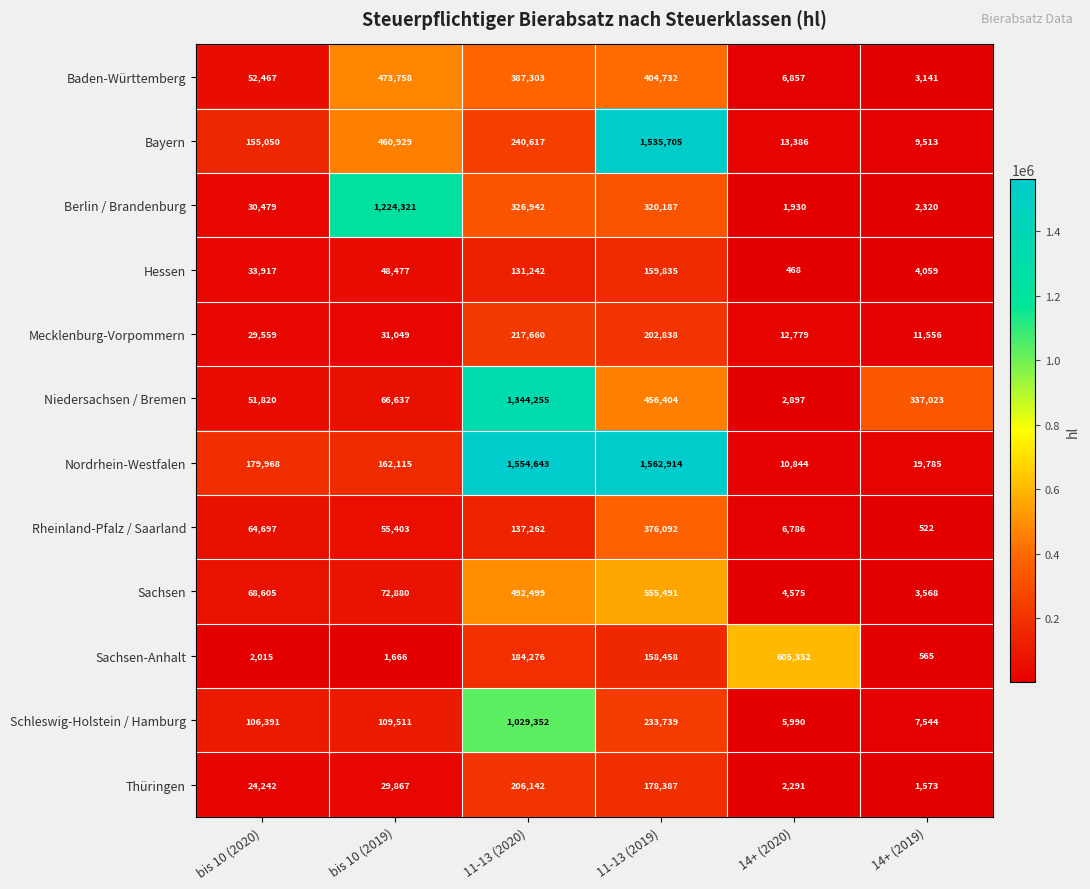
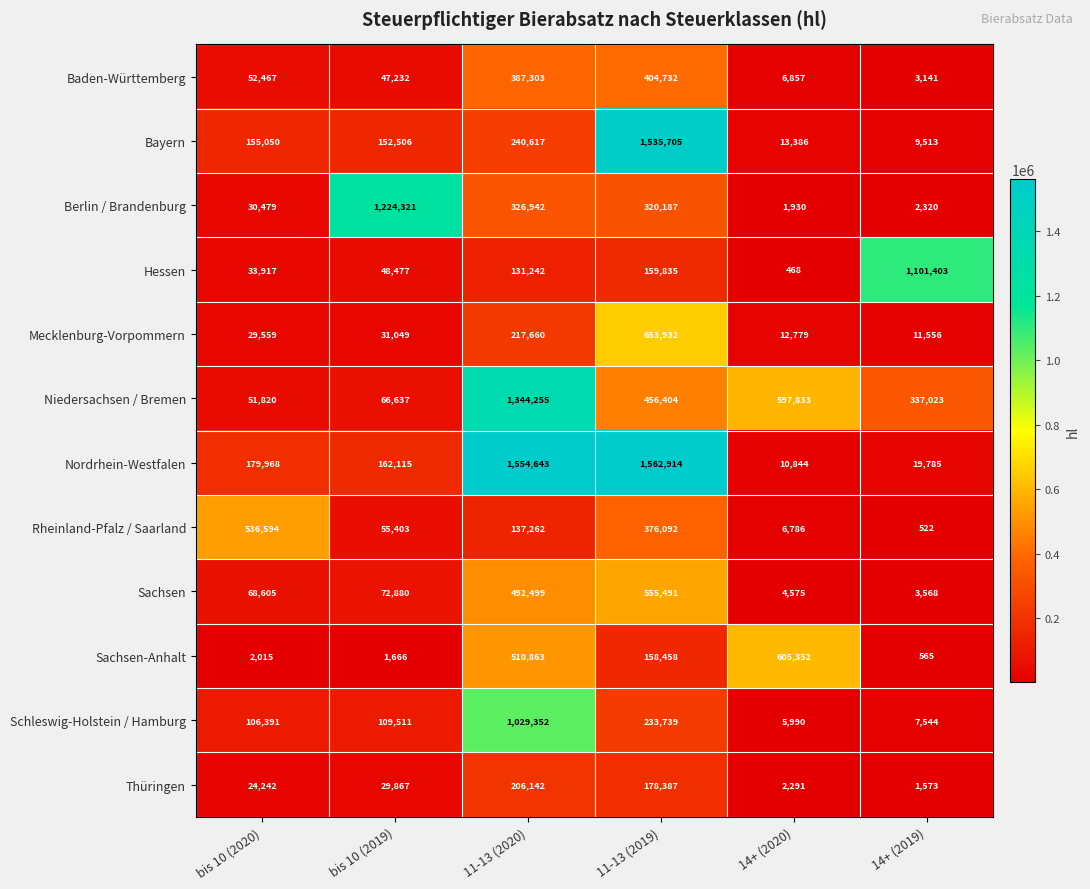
Baden-Württemberg, bis 10 (2019): 473,758 -> 47,232
Bayern, bis 10 (2019): 460,929 -> 152,506
Hessen, 14+ (2019): 4,059 -> 1,101,403
Mecklenburg-Vorpommern, 11-13 (2019): 202,838 -> 653,932
Niedersachsen / Bremen, 14+ (2020): 2,897 -> 597,833
Rheinland-Pfalz / Saarland, bis 10 (2020): 64,697 -> 536,594
Sachsen-Anhalt, 11-13 (2020): 184,276 -> 510,863
